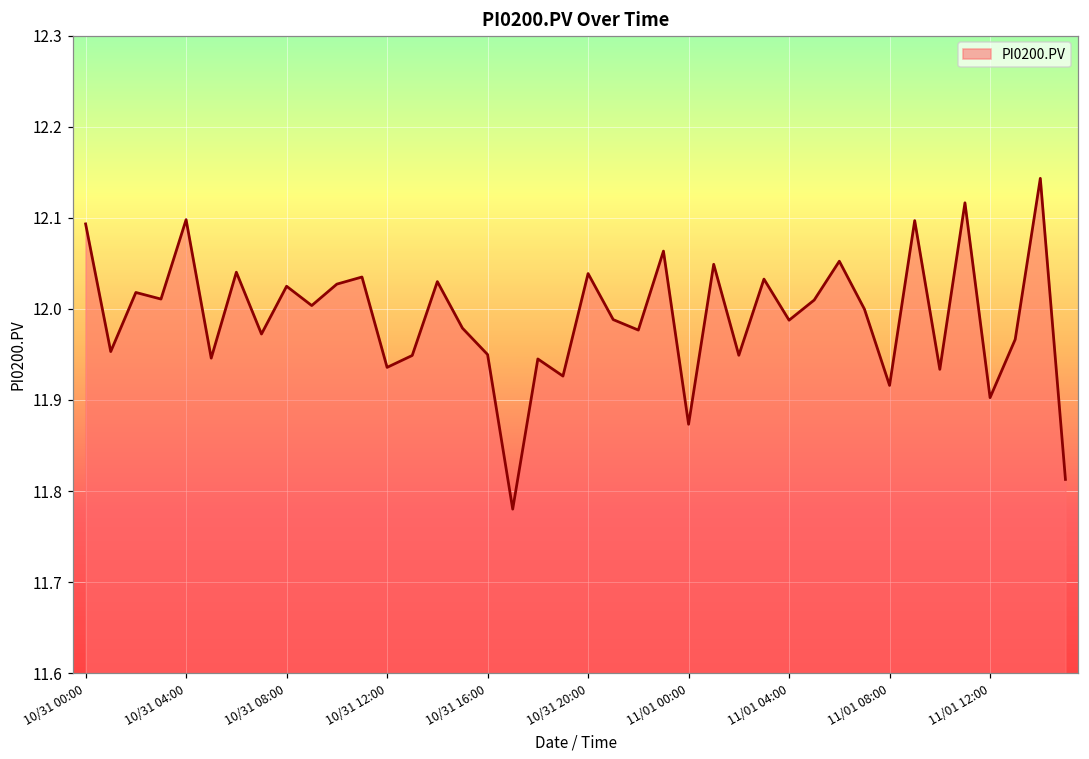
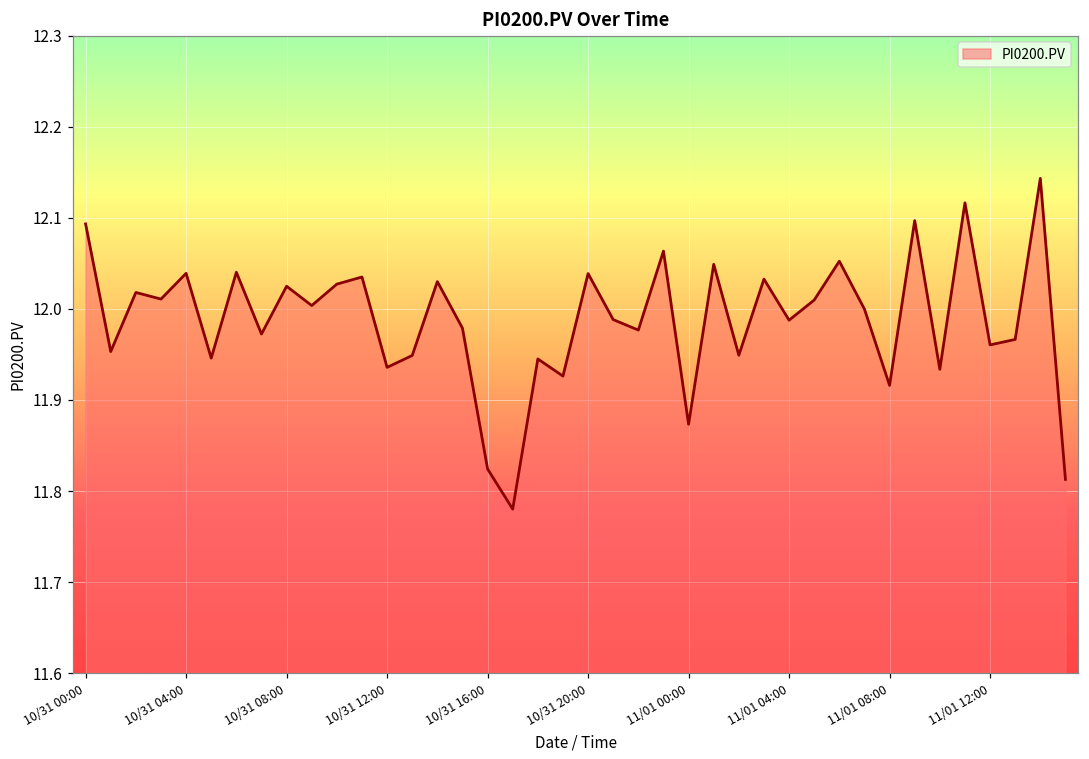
10/31 04:00: 12.10 -> 12.04
10/31 16:00: 11.95 -> 11.82
11/01 12:00: 11.90 -> 11.96
